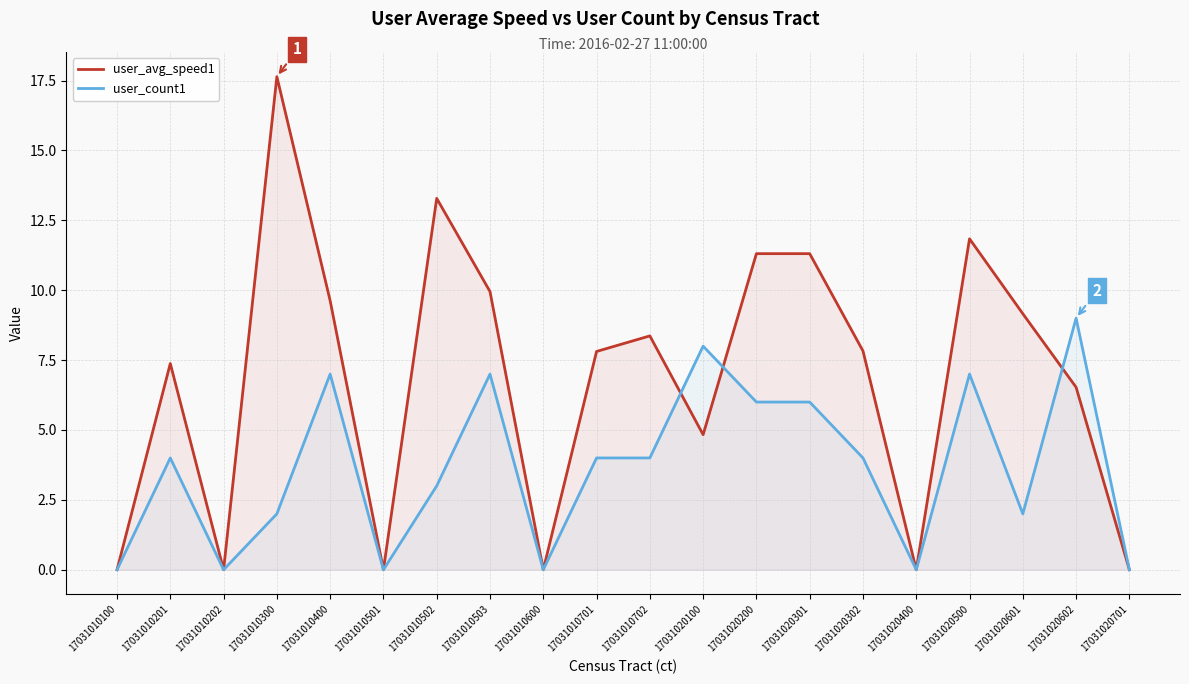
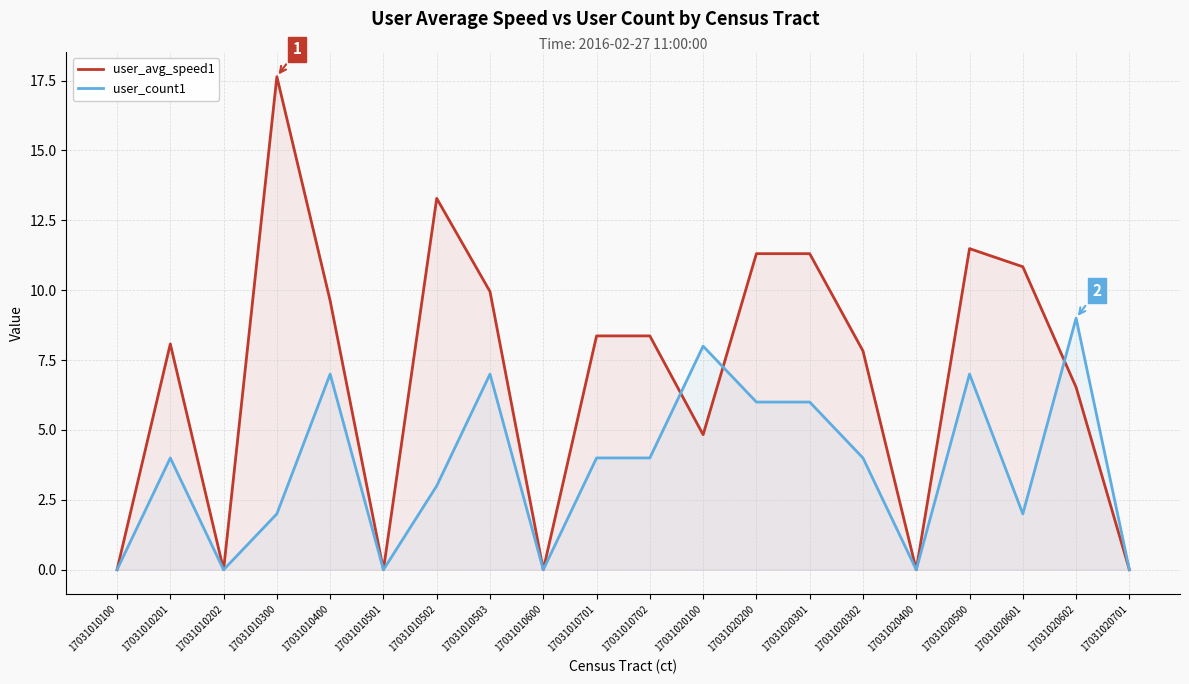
user_avg_speed1, 17031010201: 7.4 -> 8.1
user_avg_speed1, 17031010701: 7.8 -> 8.4
user_avg_speed1, 17031020500: 11.8 -> 11.5
user_avg_speed1, 17031020601: 9.2 -> 10.8
